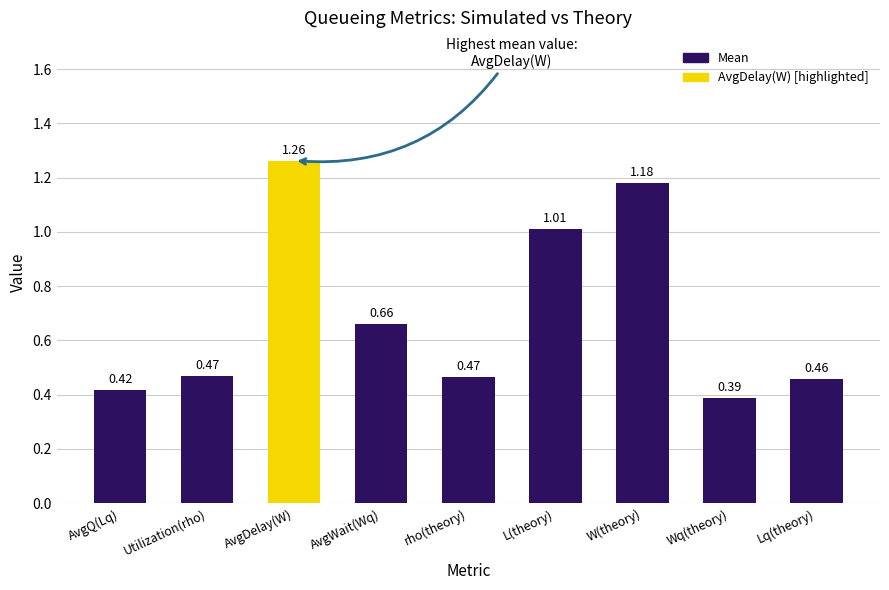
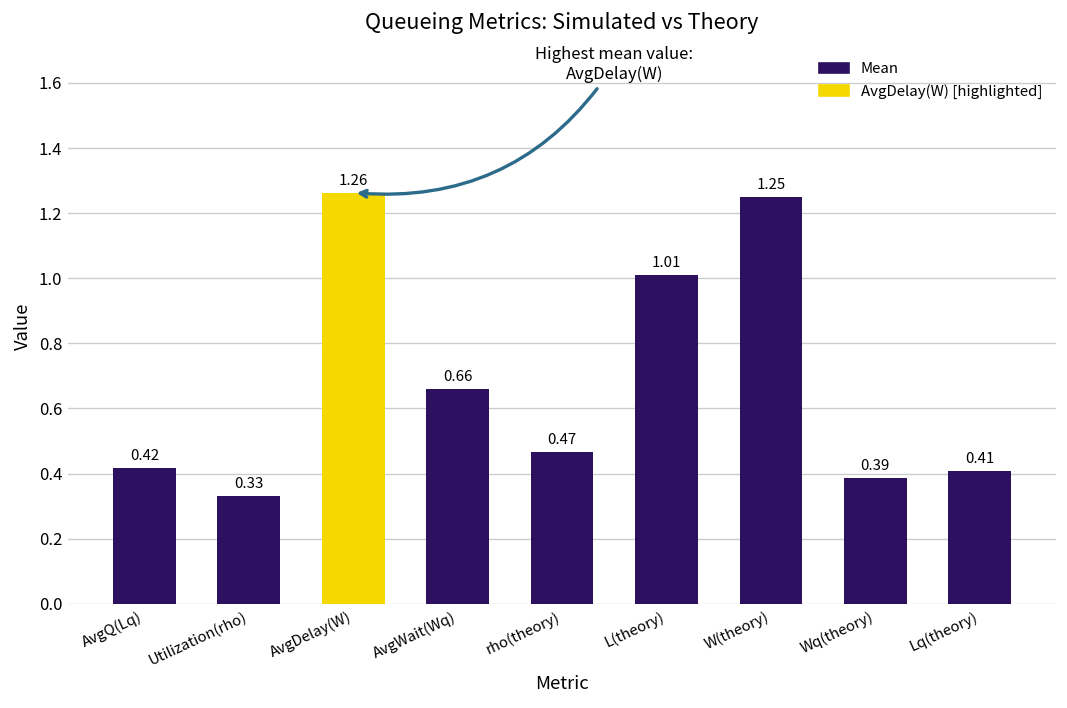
Utilization(rho): 0.47 -> 0.33
W(theory): 1.18 -> 1.25
Lq(theory): 0.46 -> 0.41
